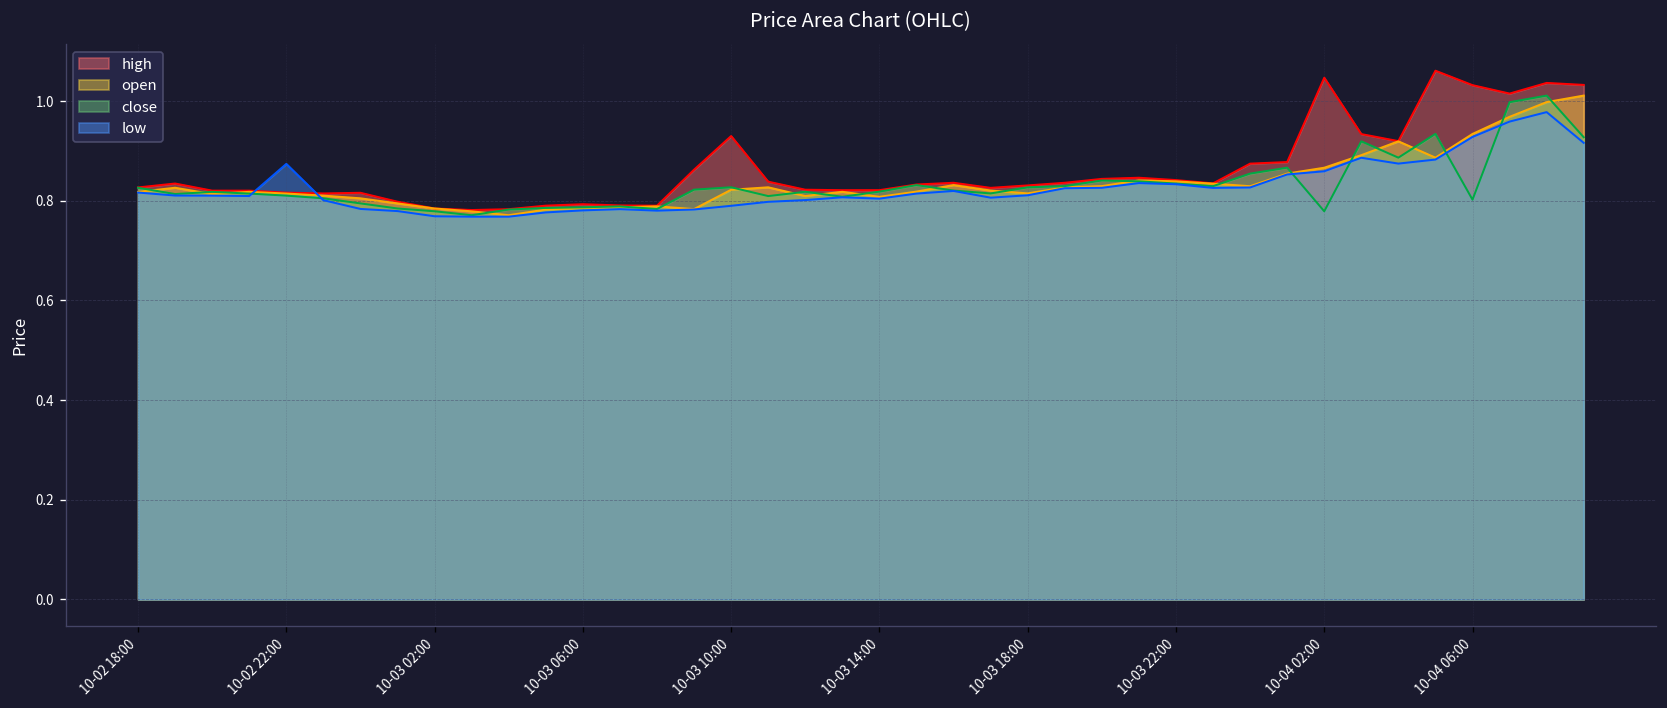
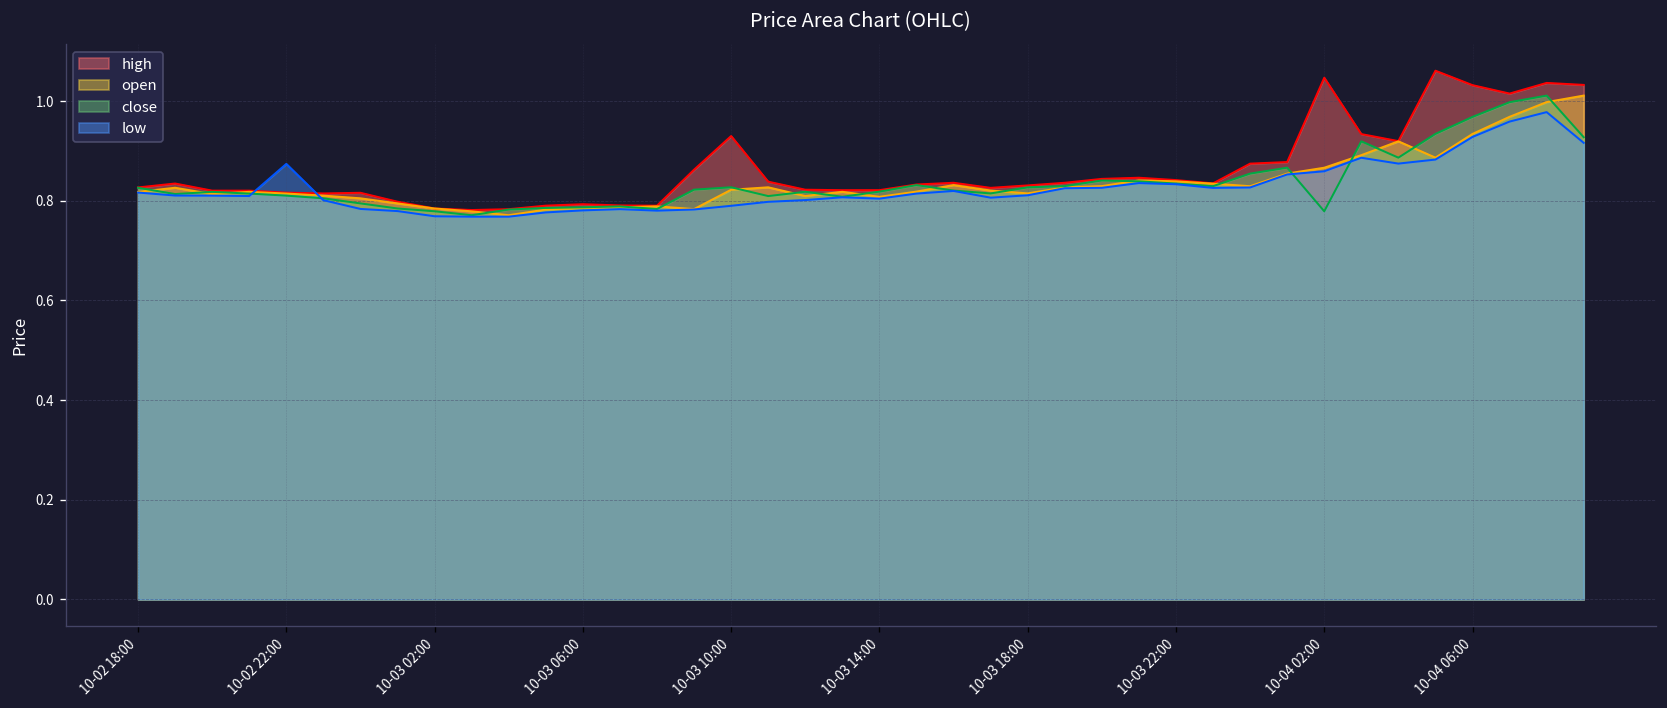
close, 10-04 06:00: 0.80 -> 0.97
